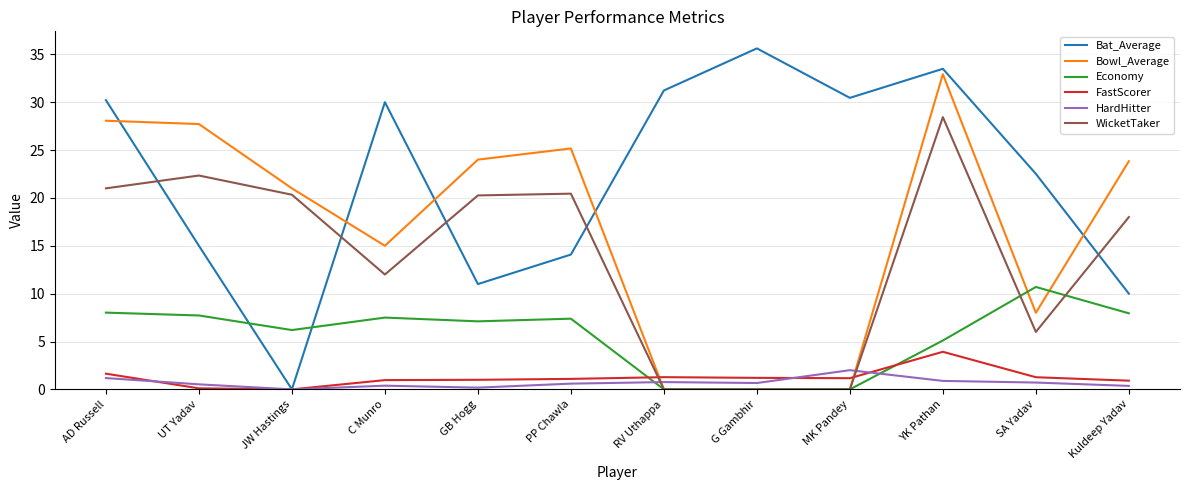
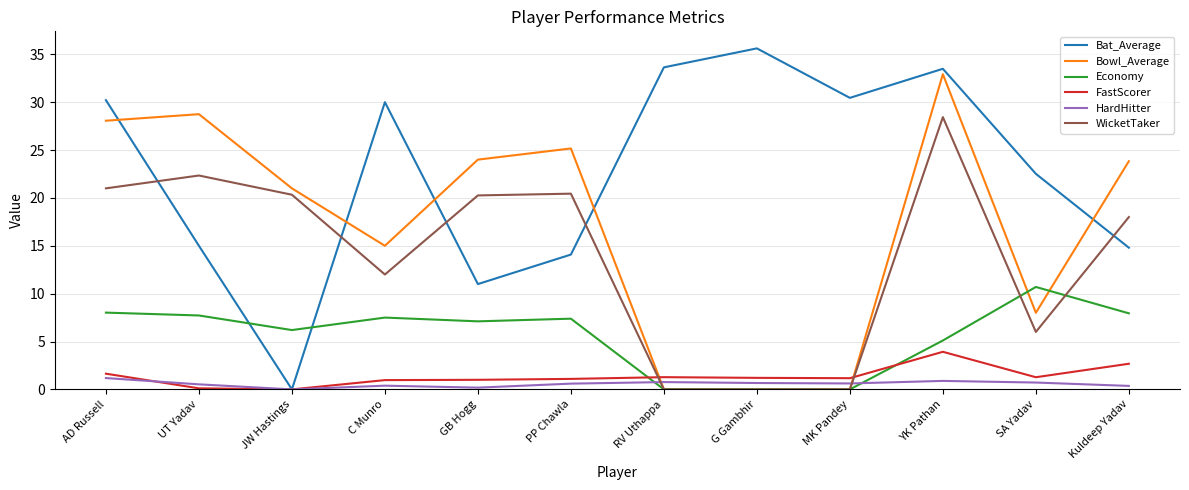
Bowl_Average, UT Yadav: 28 -> 29
Bat_Average, RV Uthappa: 31 -> 34
HardHitter, MK Pandey: 2 -> 1
Bat_Average, Kuldeep Yadav: 10 -> 15
FastScorer, Kuldeep Yadav: 1 -> 3
